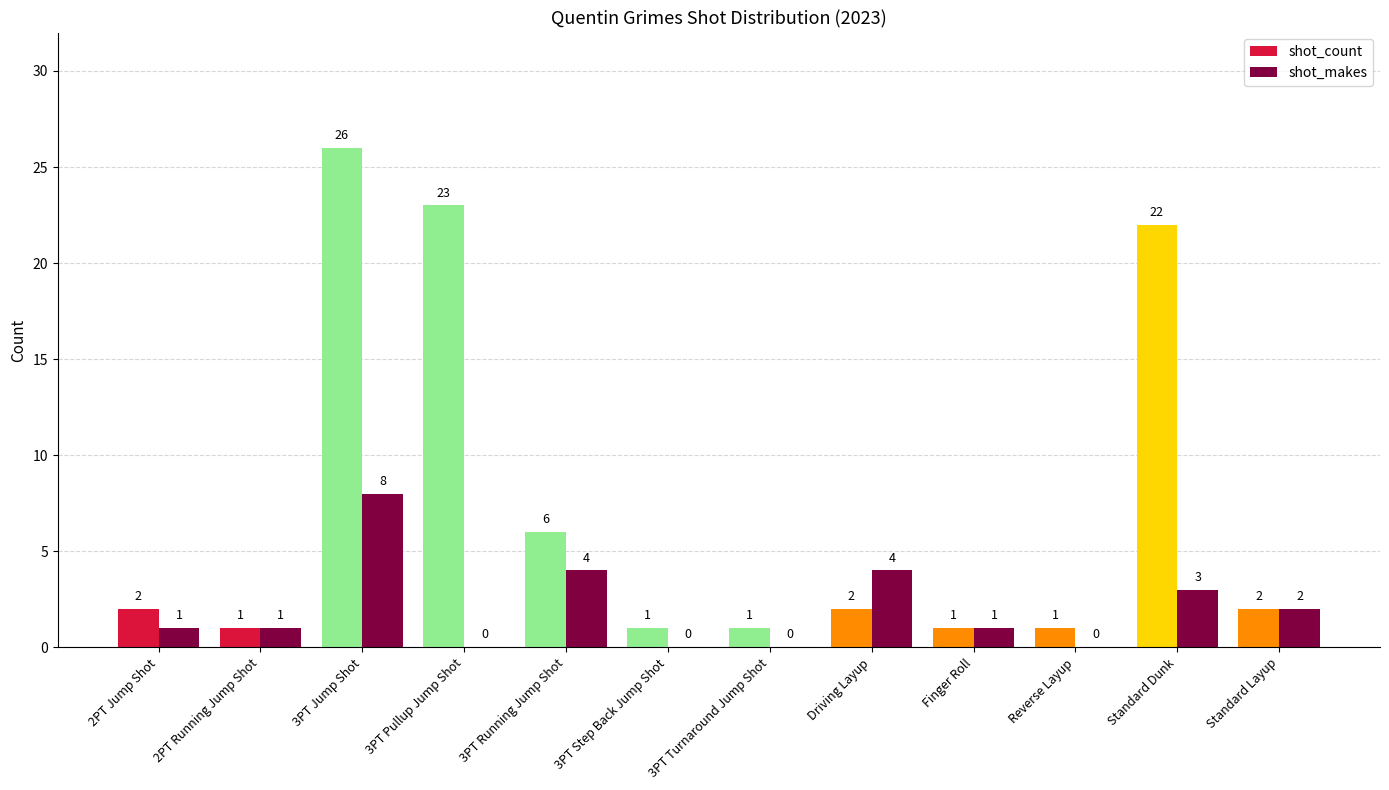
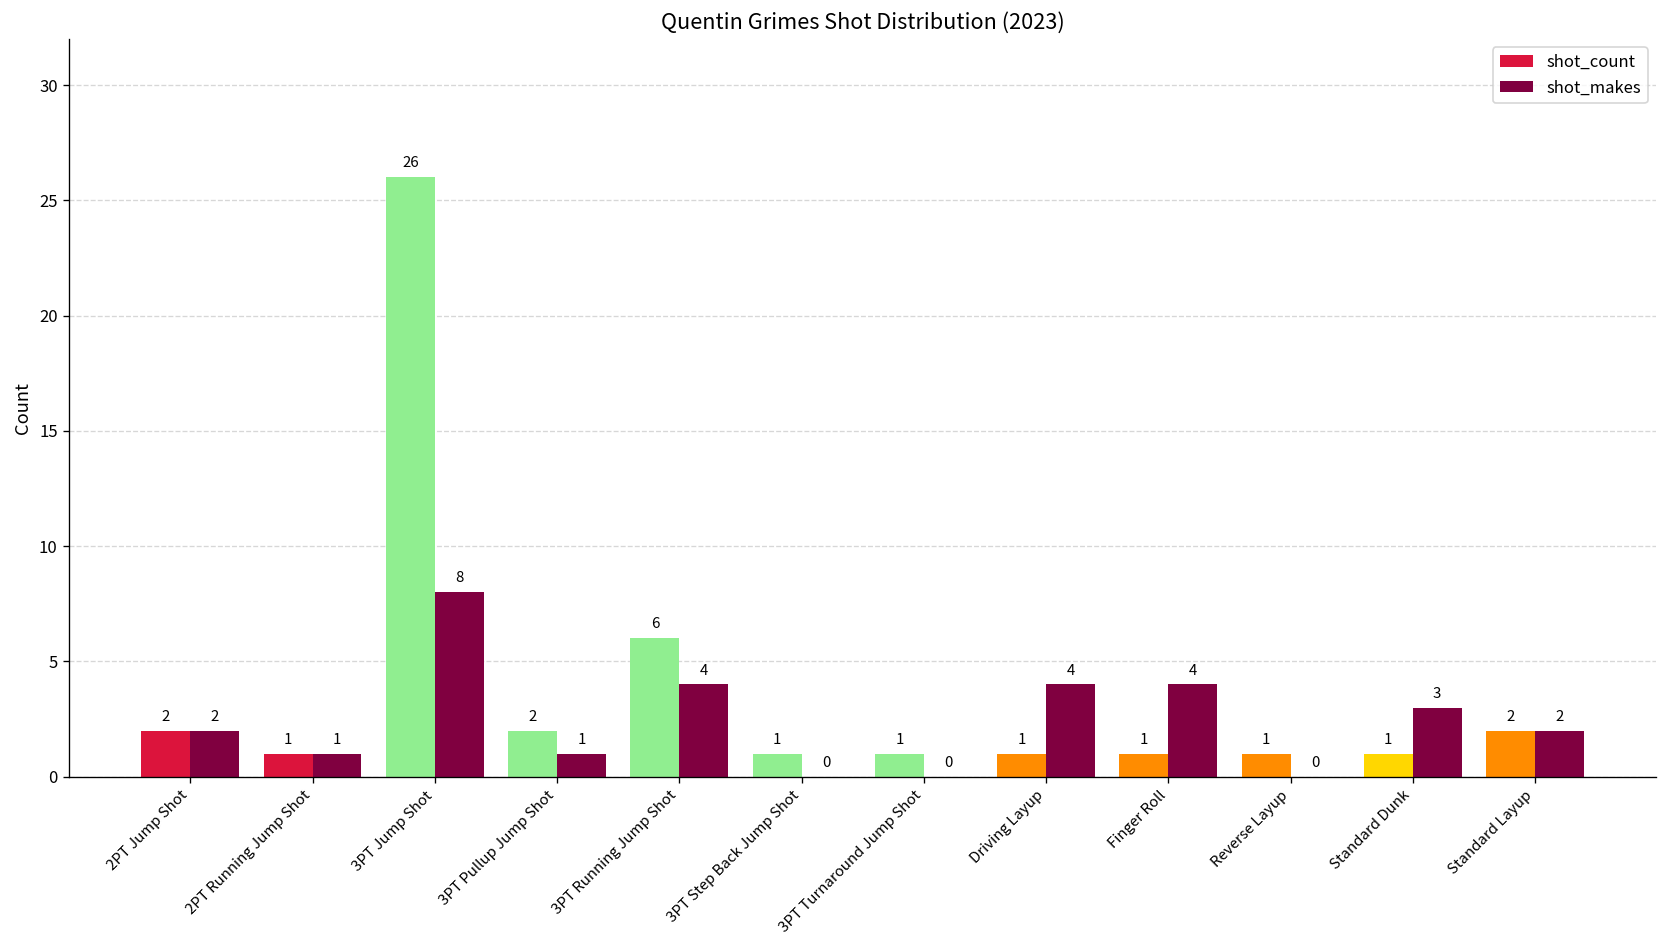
shot_makes, 2PT Jump Shot: 1 -> 2
shot_count, 3PT Pullup Jump Shot: 23 -> 2
shot_makes, 3PT Pullup Jump Shot: 0 -> 1
shot_count, Driving Layup: 2 -> 1
shot_makes, Finger Roll: 1 -> 4
shot_count, Standard Dunk: 22 -> 1
